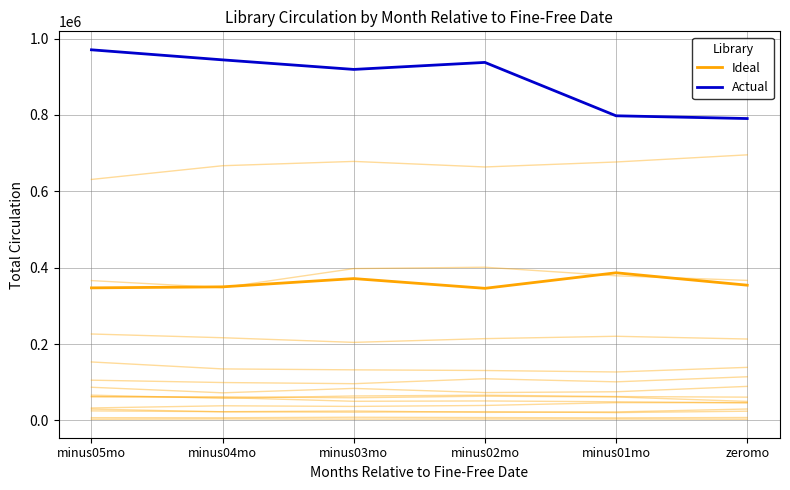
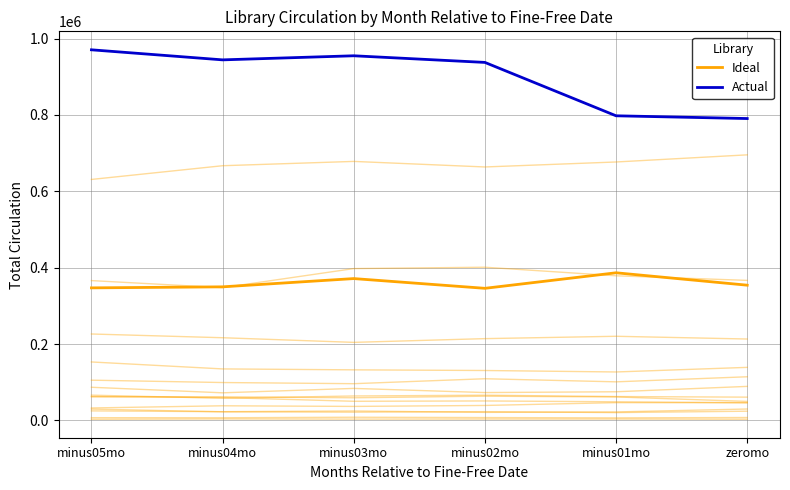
Actual, minus03mo: 920000 -> 960000
